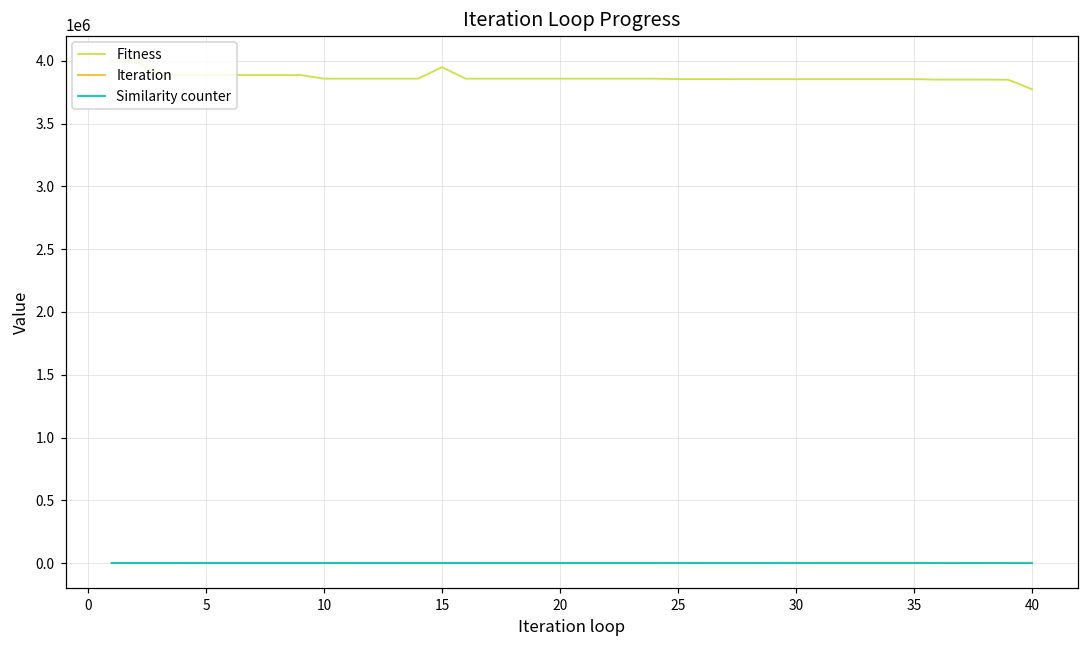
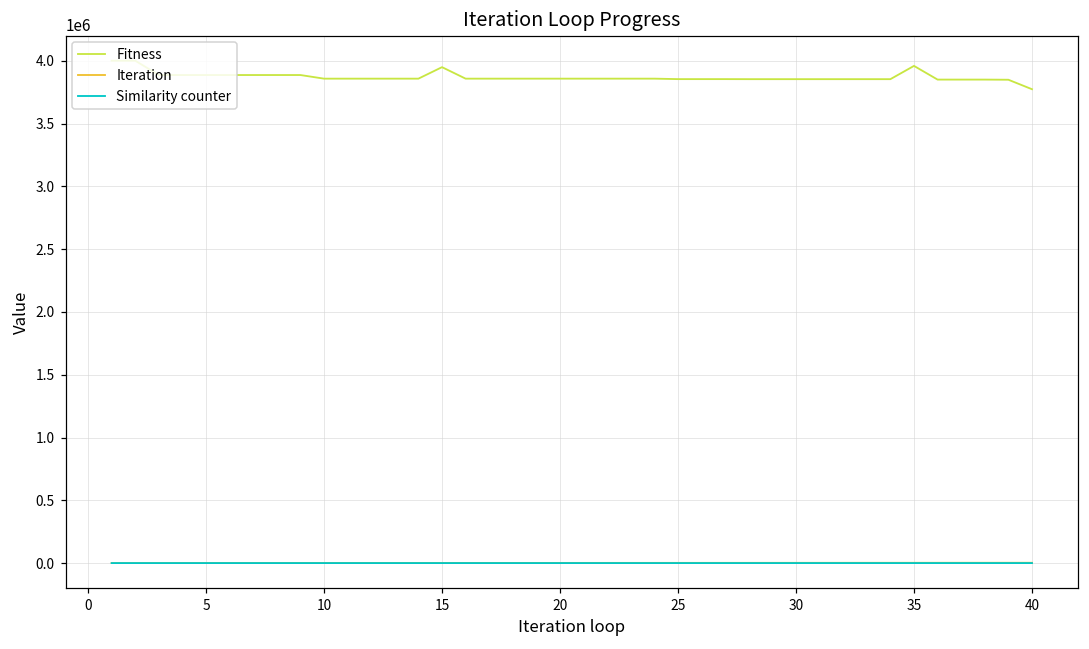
Fitness, 35: 3850000 -> 3960000
